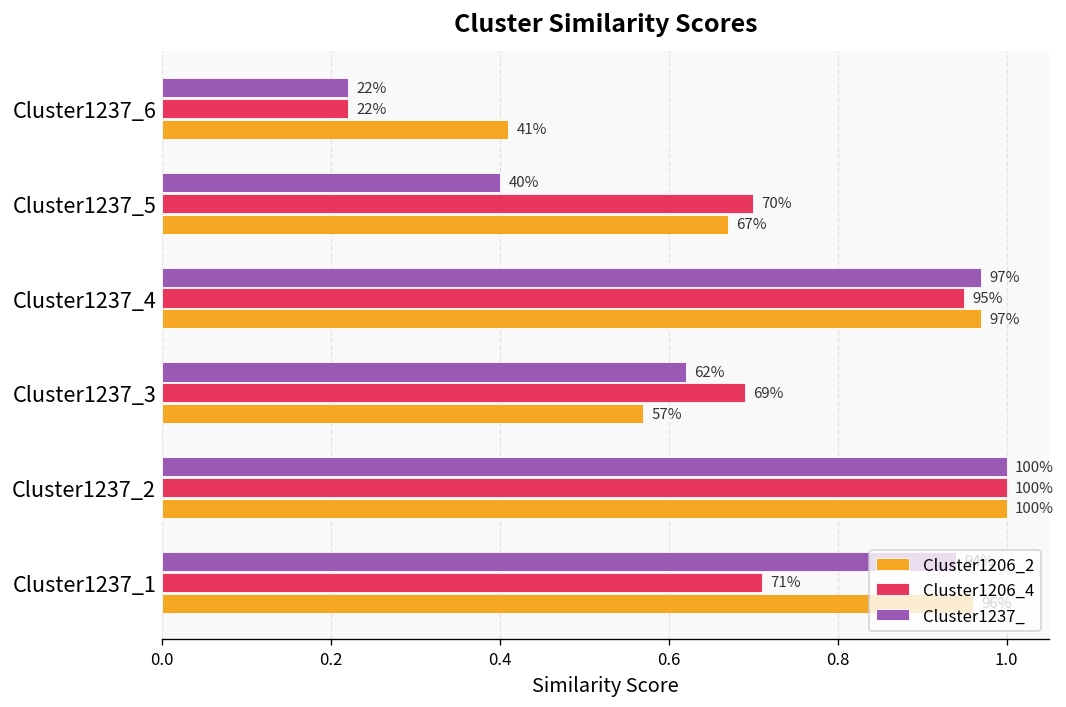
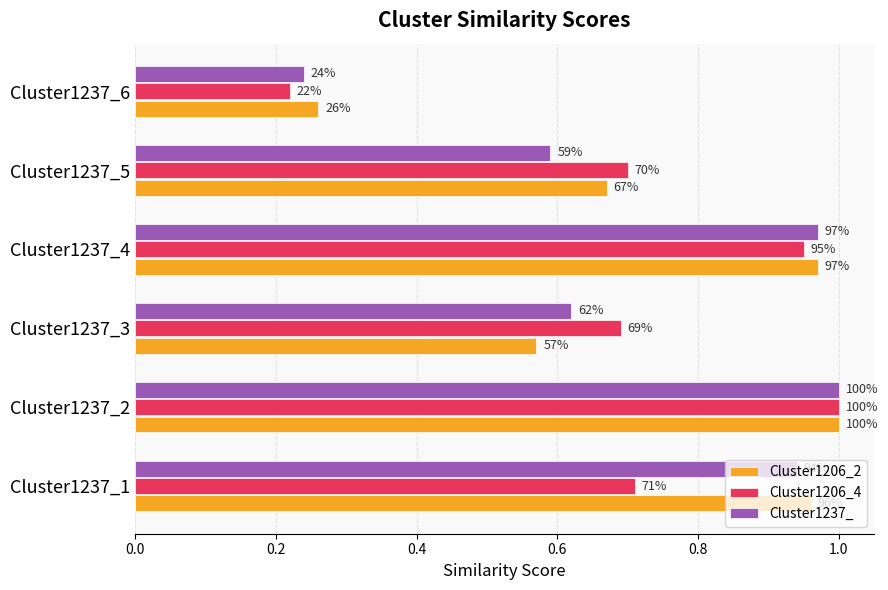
Cluster1237_, Cluster1237_6: 22% -> 24%
Cluster1206_2, Cluster1237_6: 41% -> 26%
Cluster1237_, Cluster1237_5: 40% -> 59%
